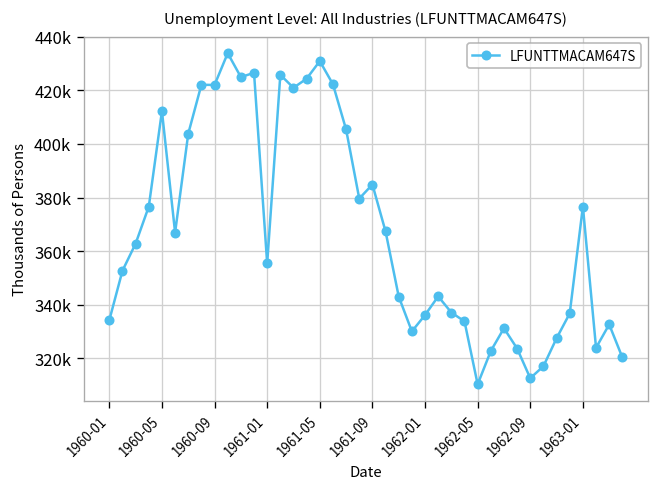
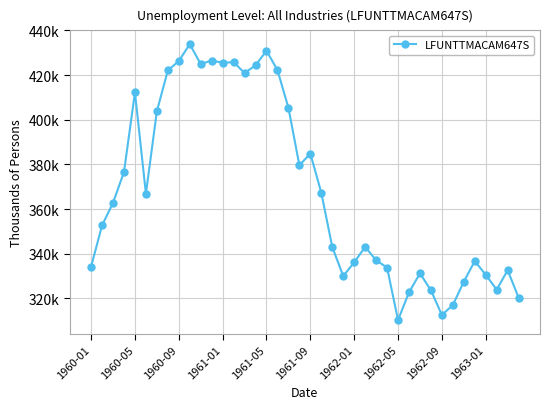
1960-09: 422000 -> 426000
1961-01: 355000 -> 426000
1963-01: 377000 -> 331000
